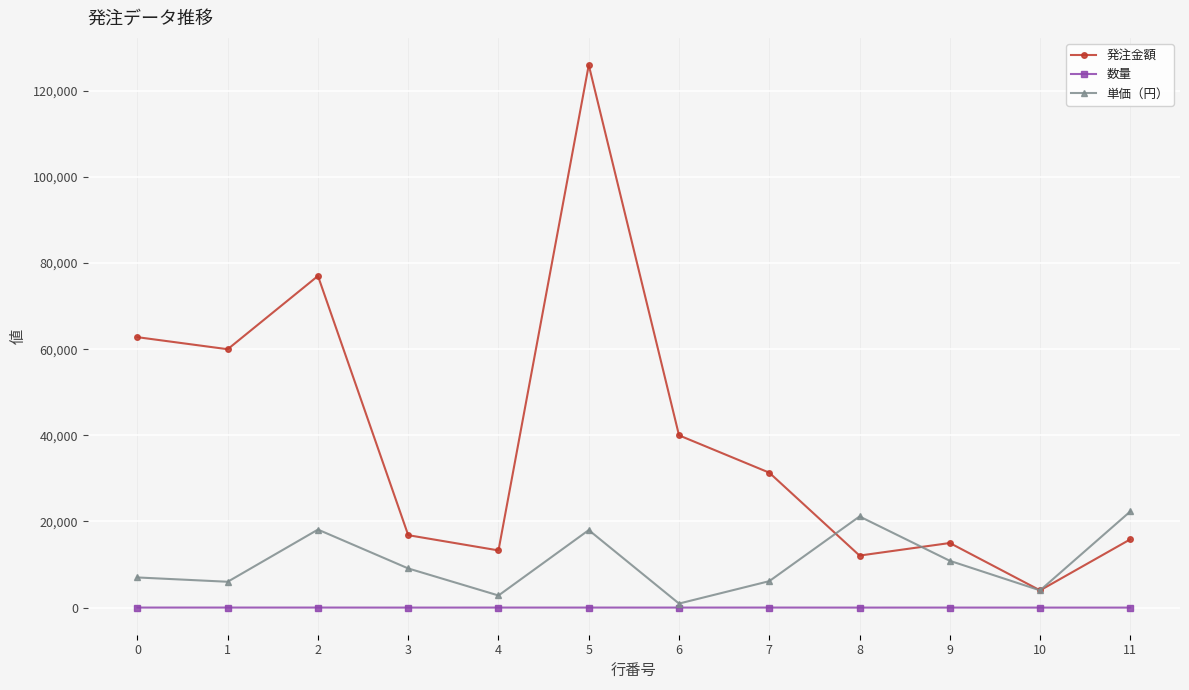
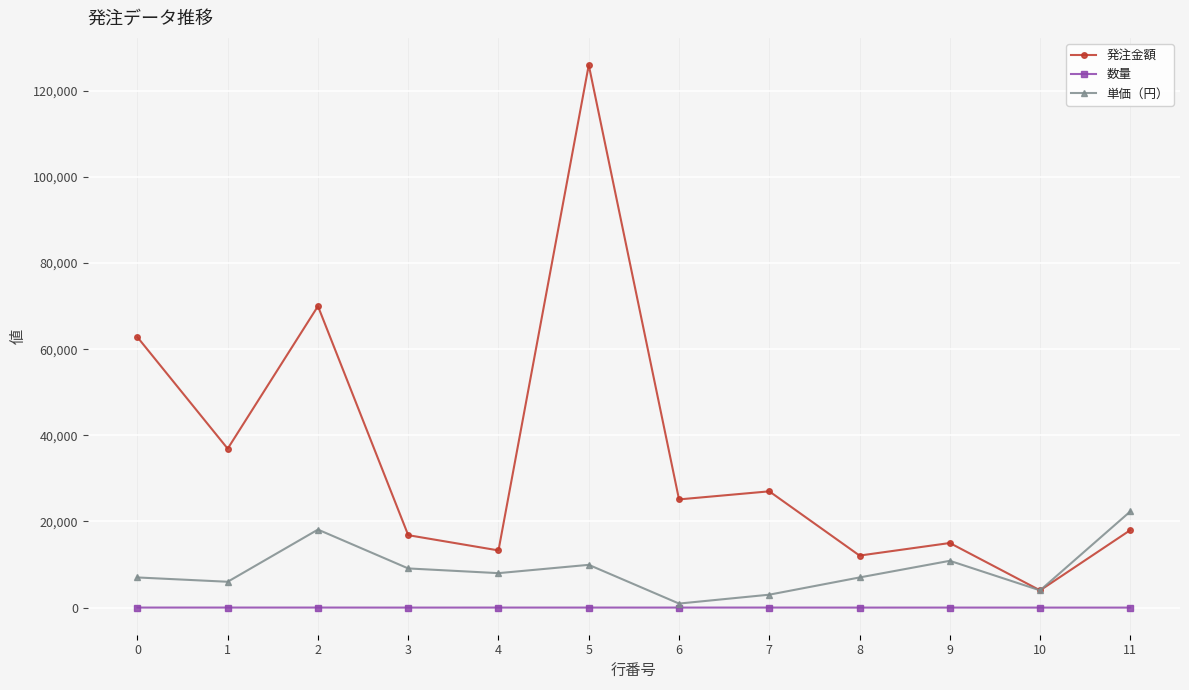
発注金額, 1: 60,000 -> 37,000
発注金額, 2: 77,000 -> 70,000
単価（円）, 4: 3,000 -> 8,000
単価（円）, 5: 18,000 -> 10,000
発注金額, 6: 40,000 -> 25,000
発注金額, 7: 31,000 -> 27,000
単価（円）, 7: 6,000 -> 3,000
単価（円）, 8: 21,000 -> 7,000
発注金額, 11: 16,000 -> 18,000
